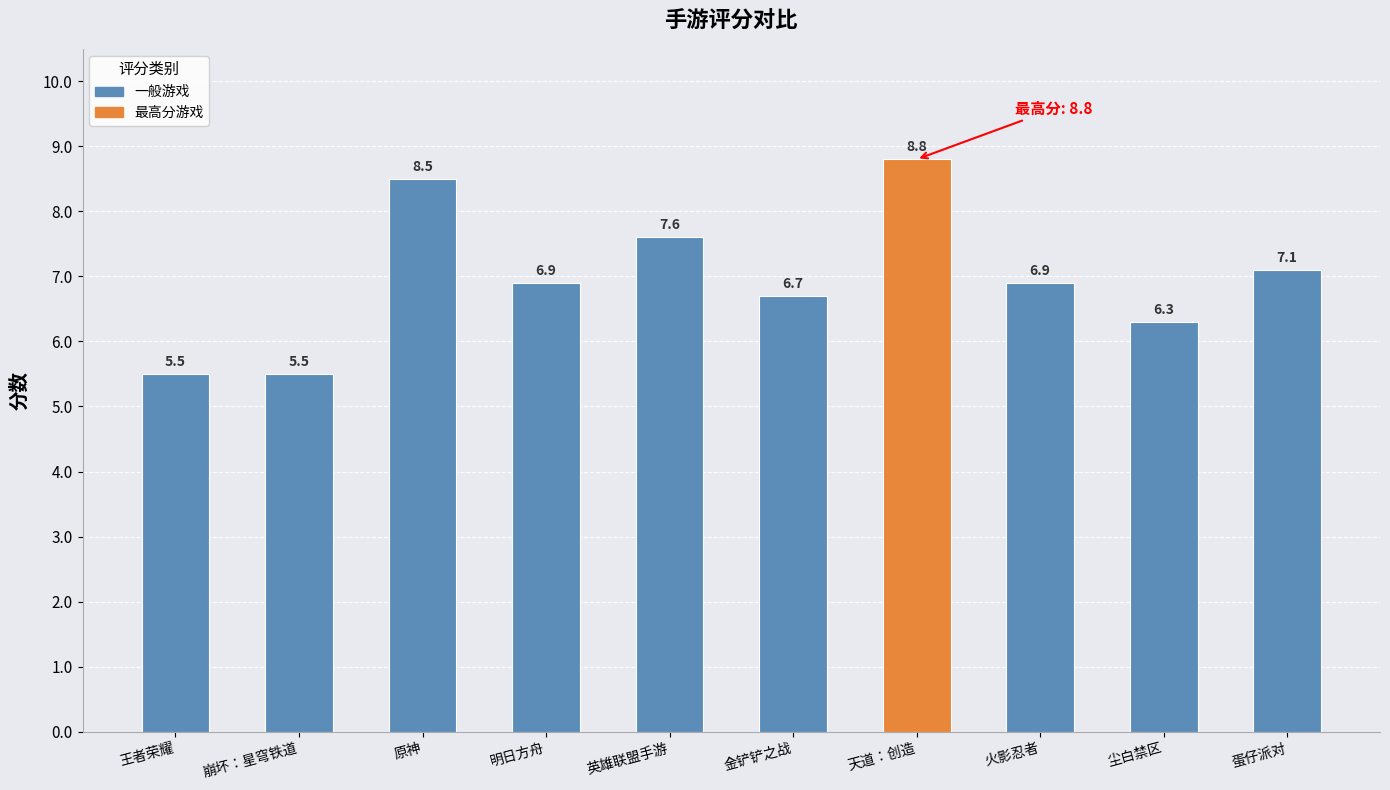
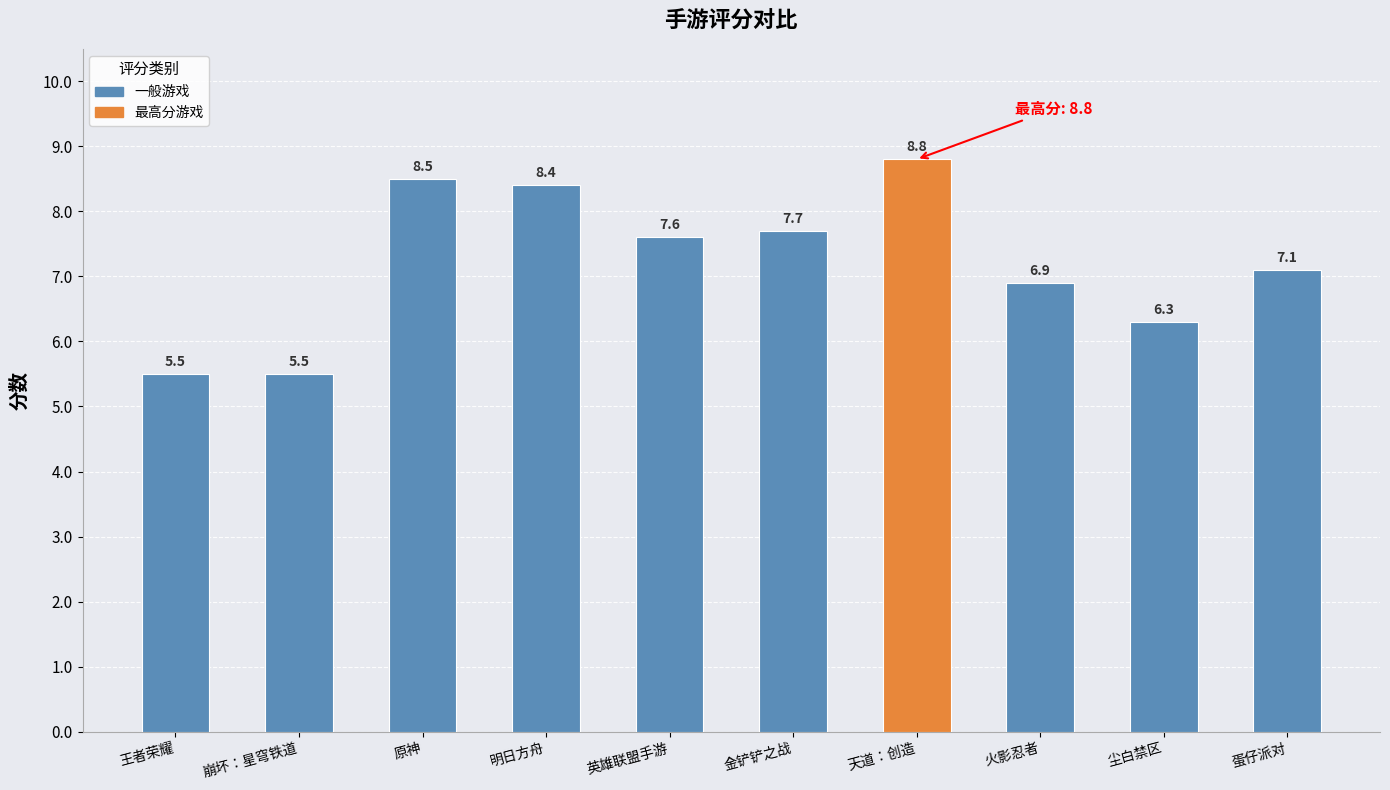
明日方舟: 6.9 -> 8.4
金铲铲之战: 6.7 -> 7.7
